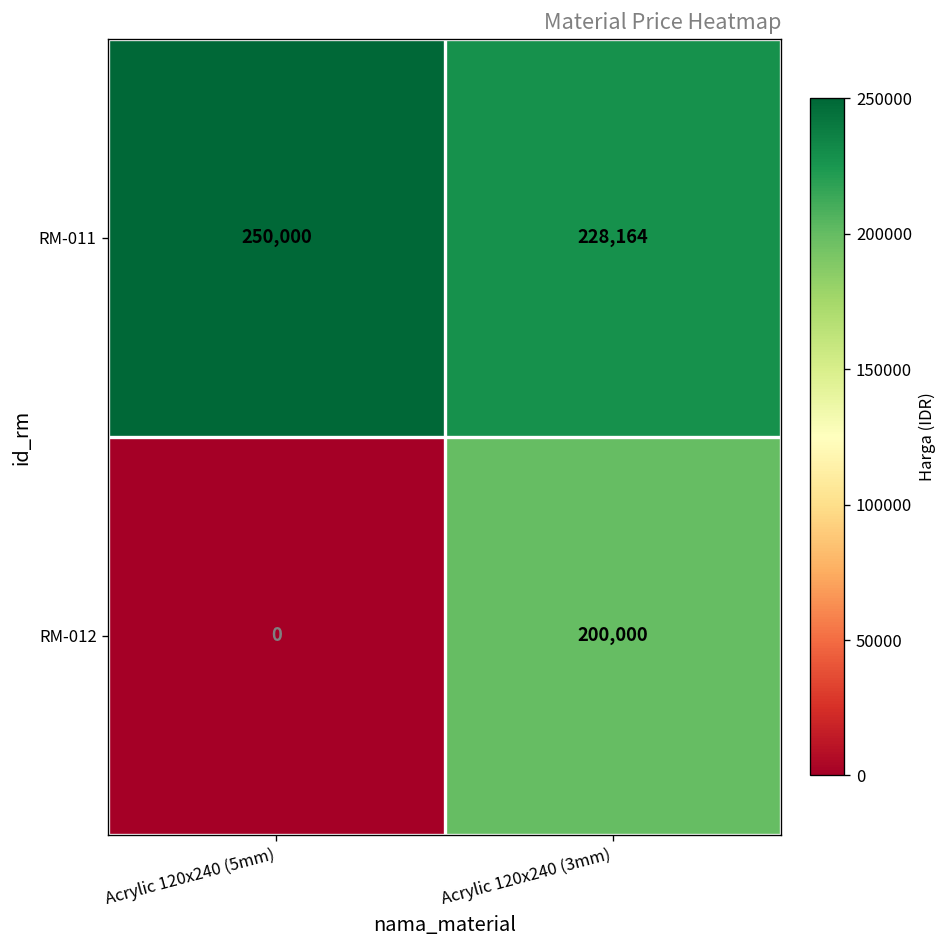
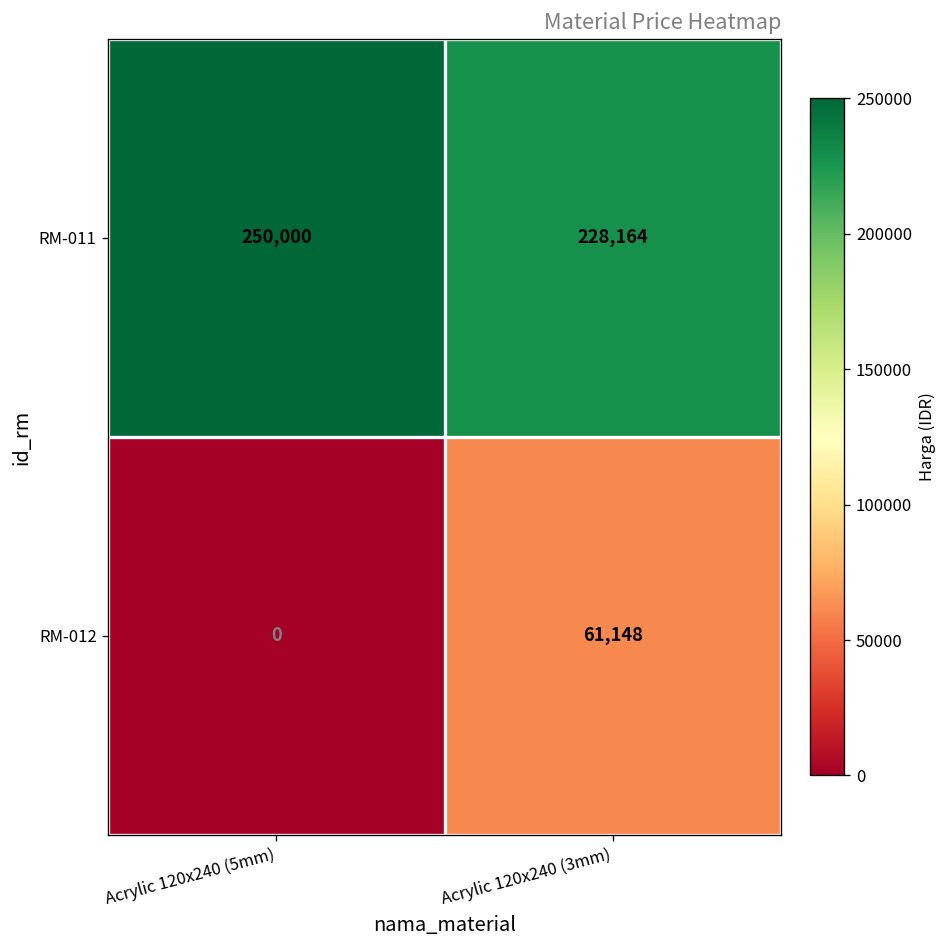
RM-012, Acrylic 120x240 (3mm): 200,000 -> 61,148
